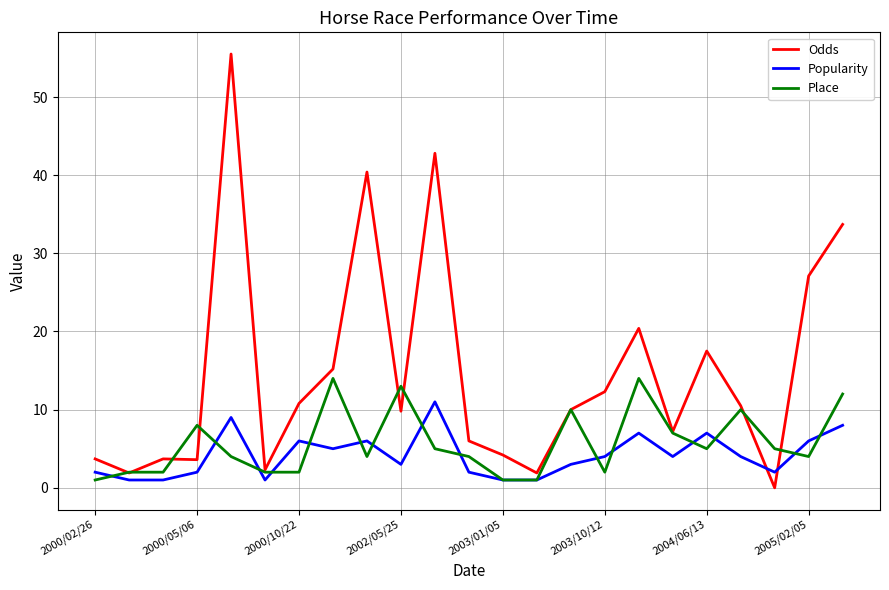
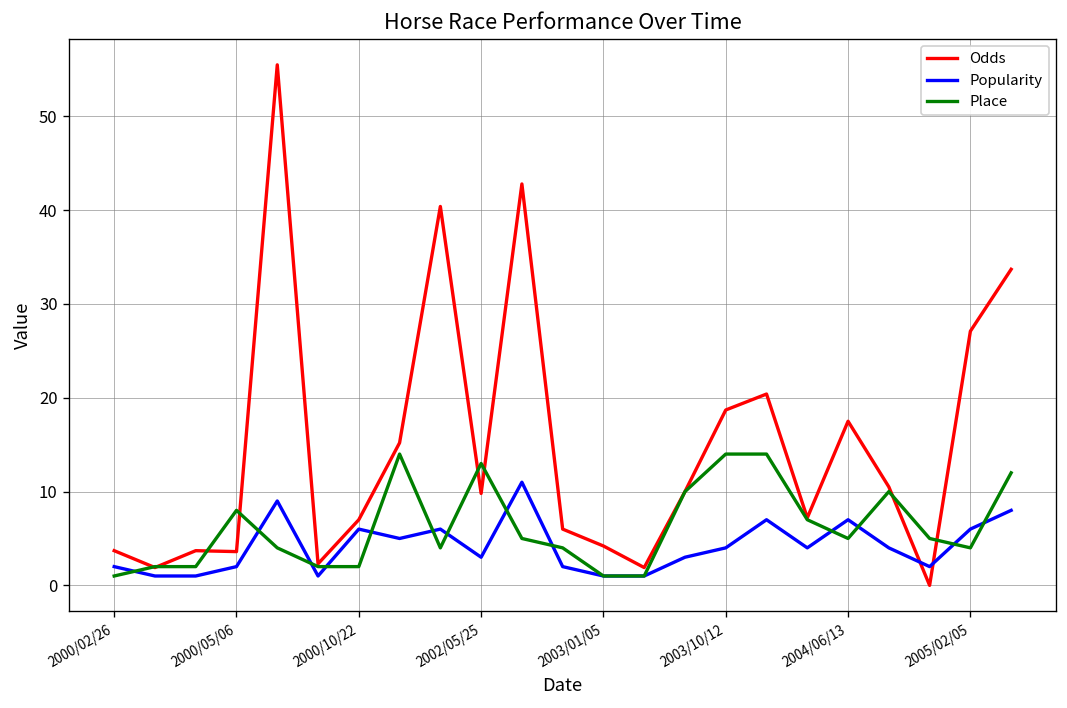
Odds, 2000/10/22: 11 -> 7
Odds, 2003/10/12: 12 -> 19
Place, 2003/10/12: 2 -> 14
